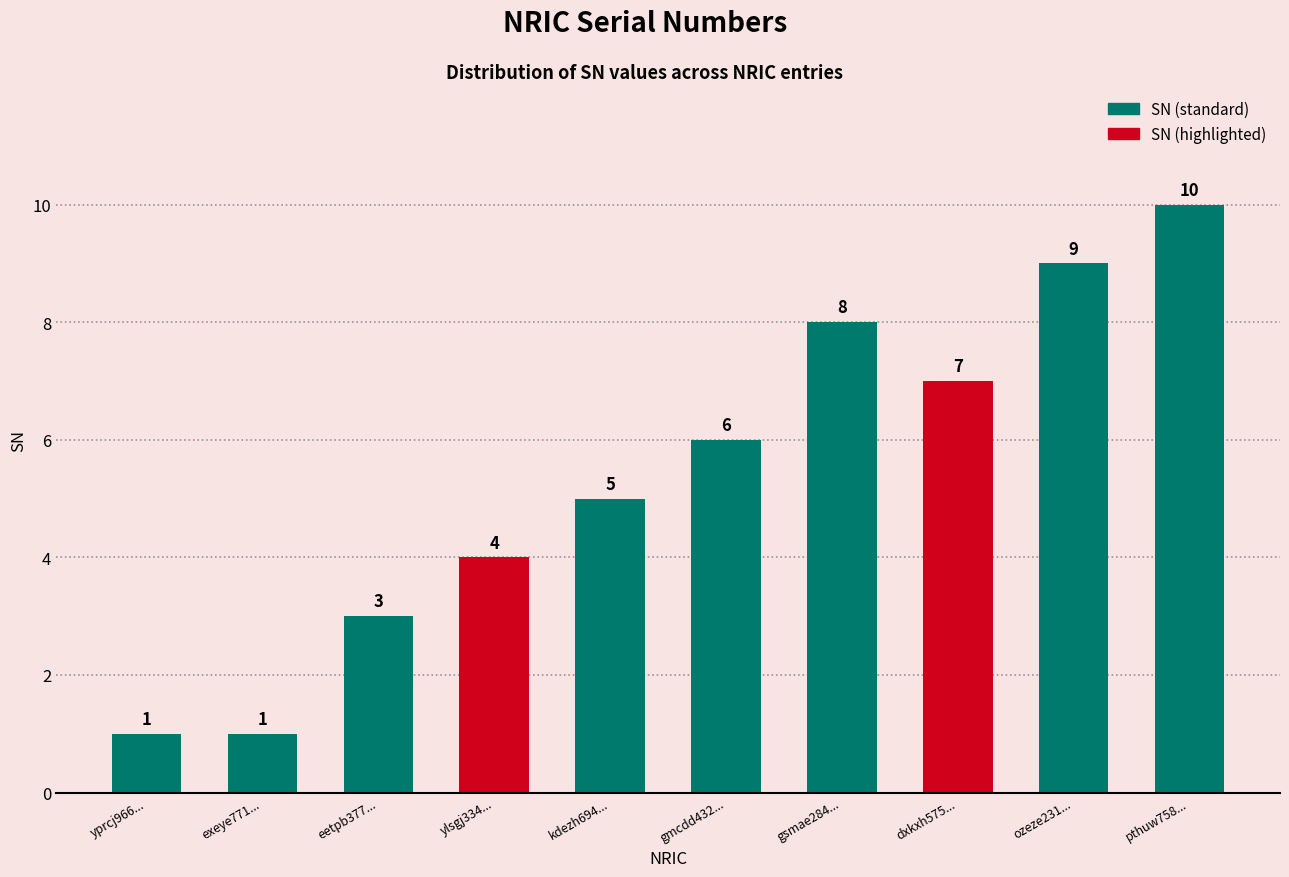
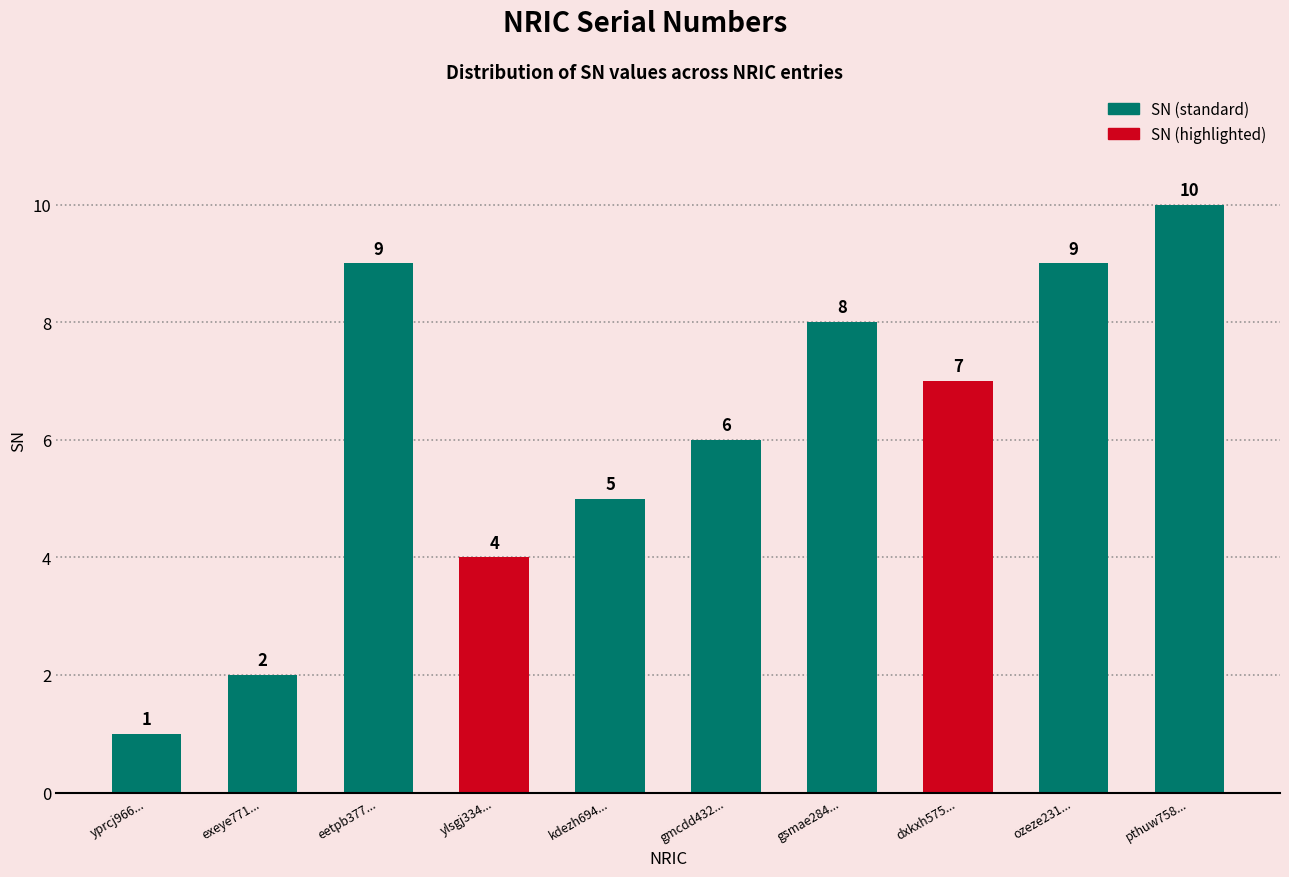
exeye771...: 1 -> 2
eetpb377...: 3 -> 9
